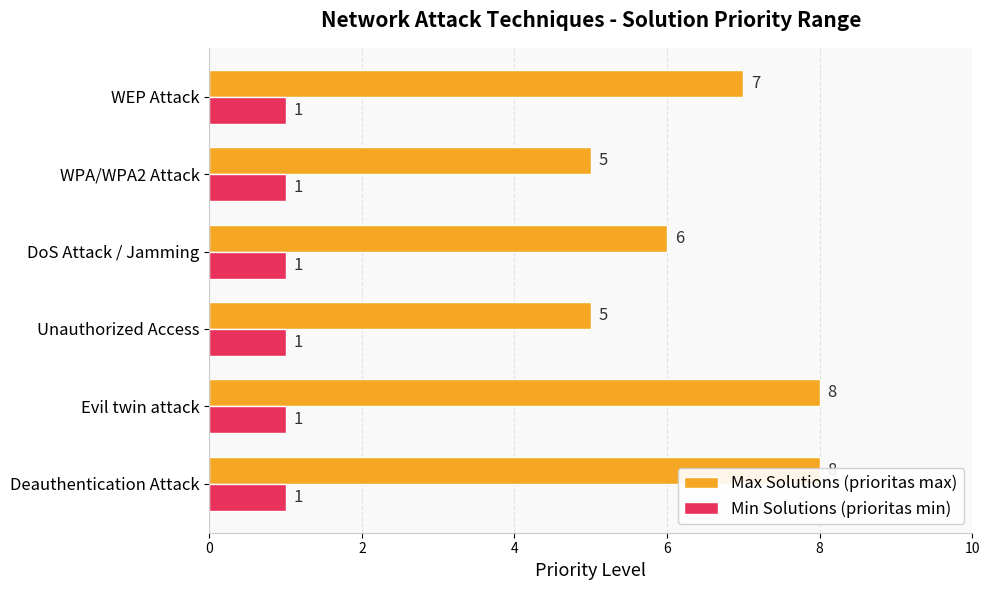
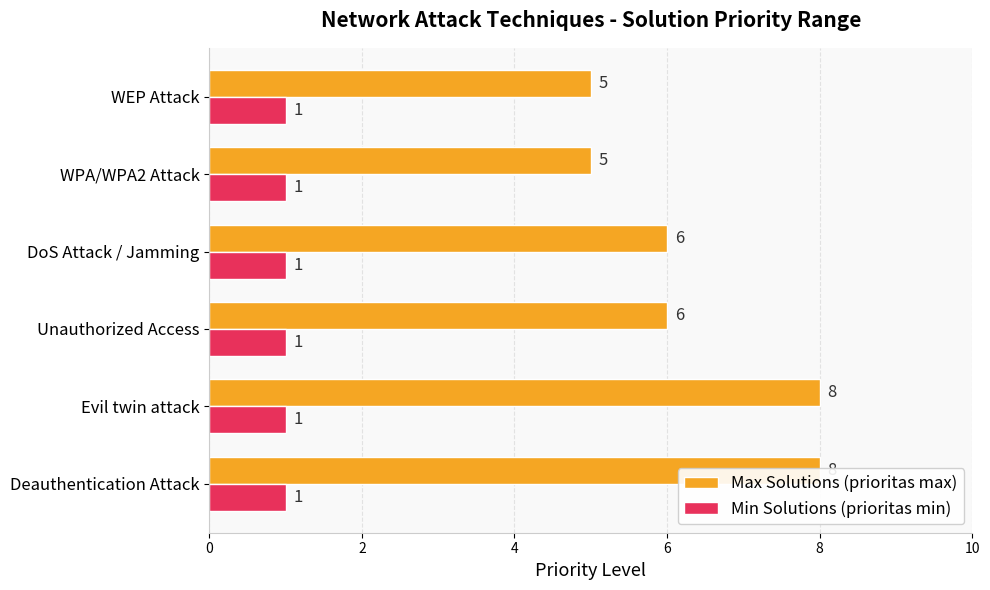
Max Solutions (prioritas max), WEP Attack: 7 -> 5
Max Solutions (prioritas max), Unauthorized Access: 5 -> 6
